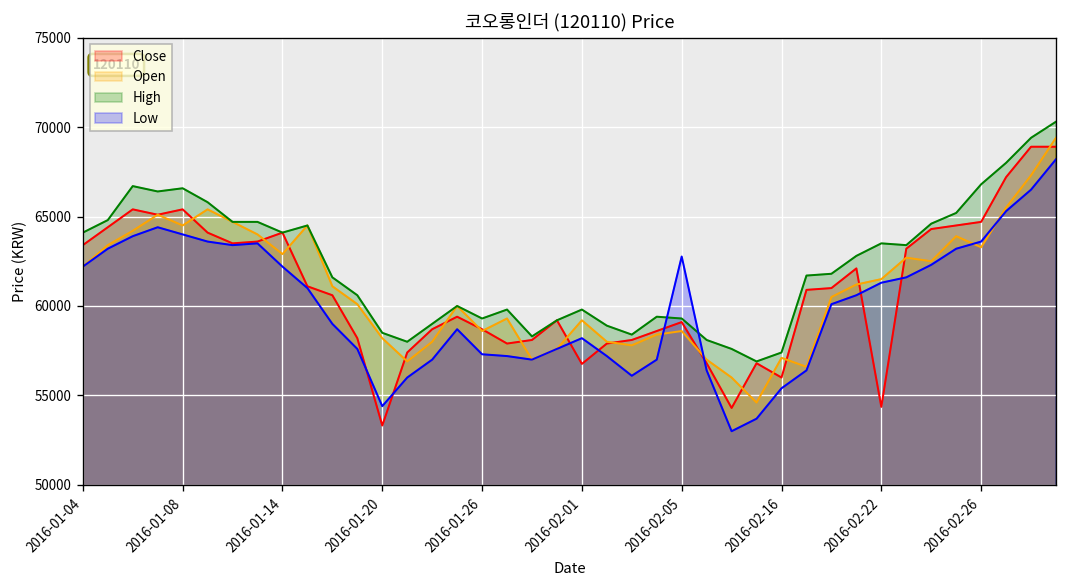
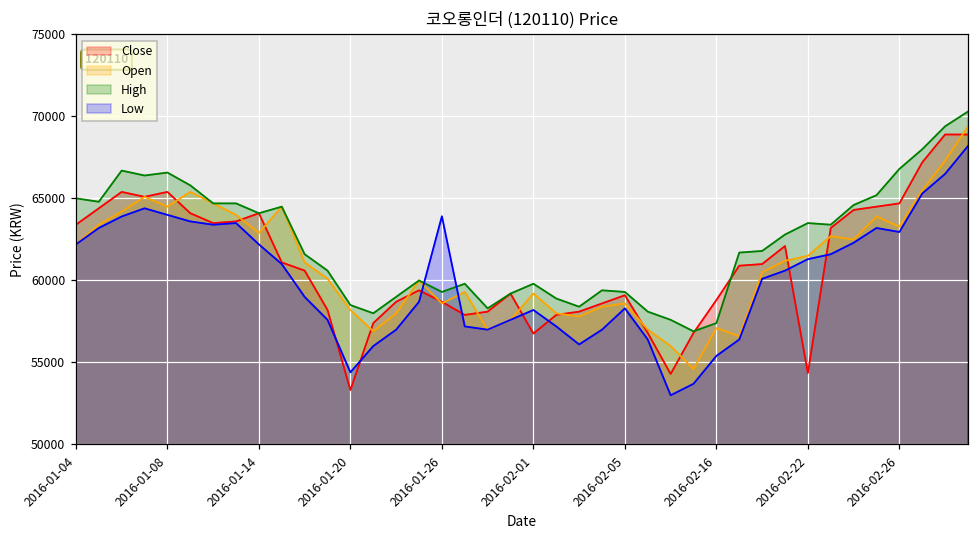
High, 2016-01-04: 64100 -> 65000
Low, 2016-01-26: 57300 -> 63900
Low, 2016-02-05: 62800 -> 58300
Close, 2016-02-16: 56000 -> 58800
Low, 2016-02-26: 63600 -> 63000
